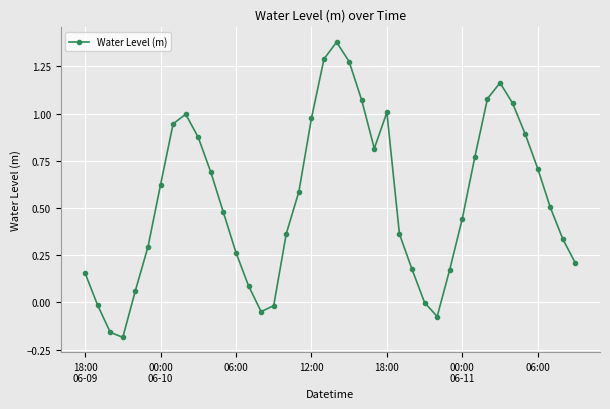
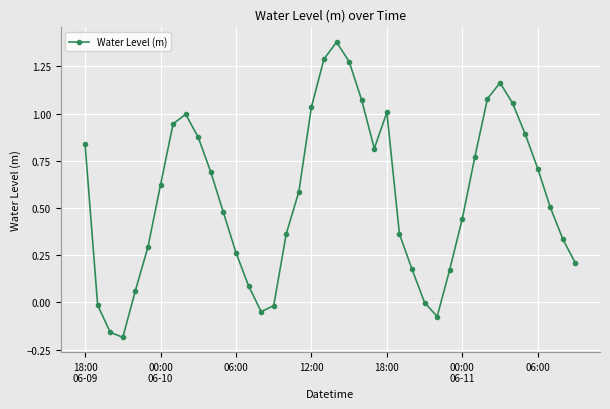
18:00 06-09: 0.16 -> 0.84
12:00: 0.97 -> 1.03
